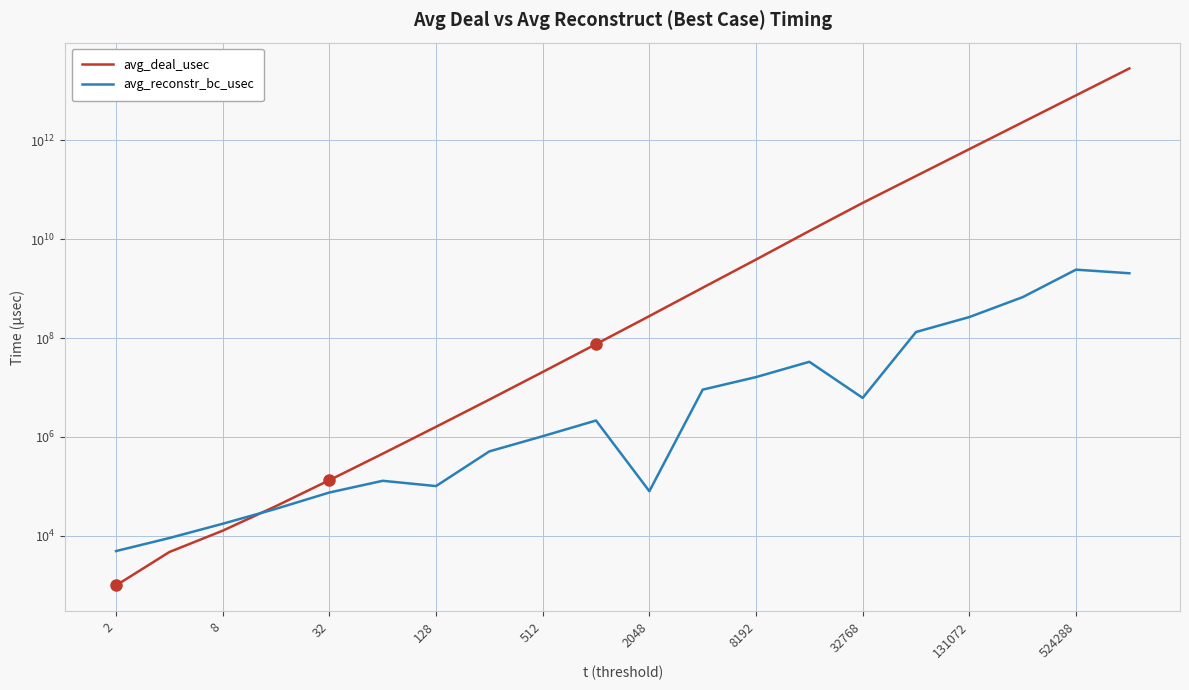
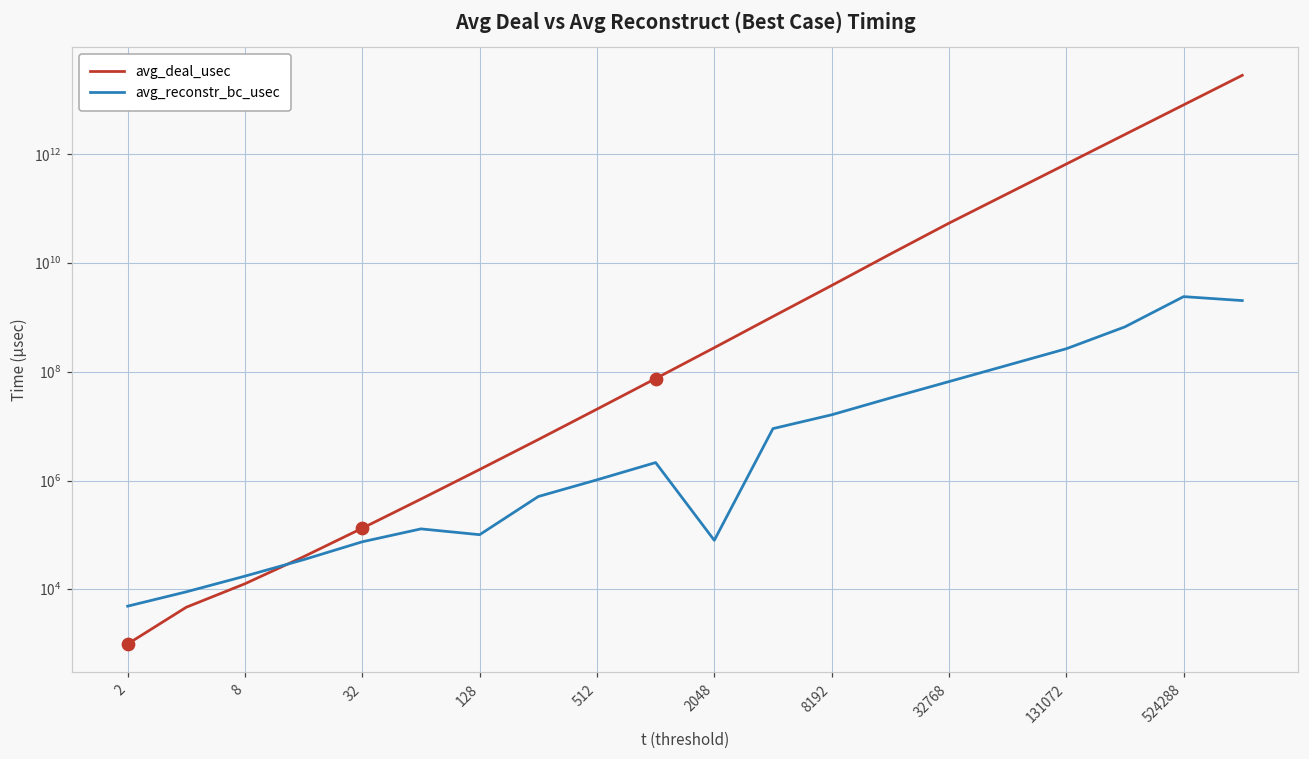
avg_reconstr_bc_usec, 32768: 6000000 -> 70000000
